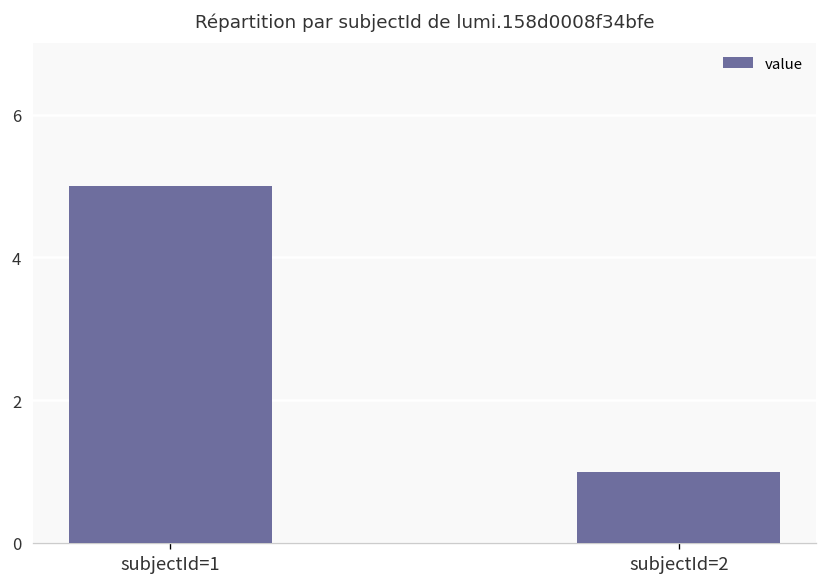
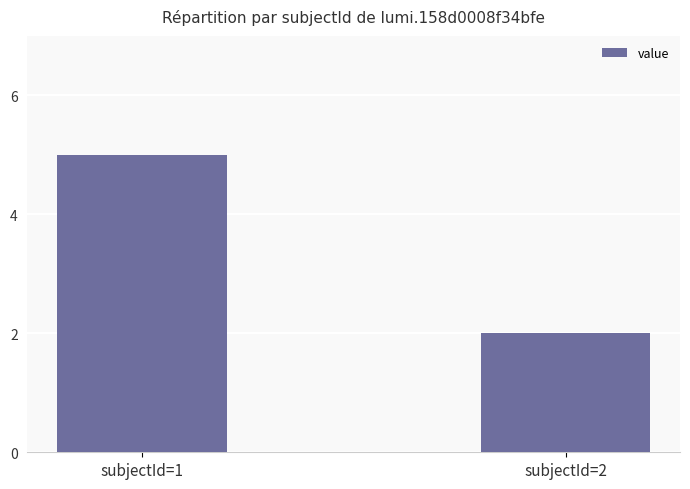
subjectId=2: 1 -> 2
